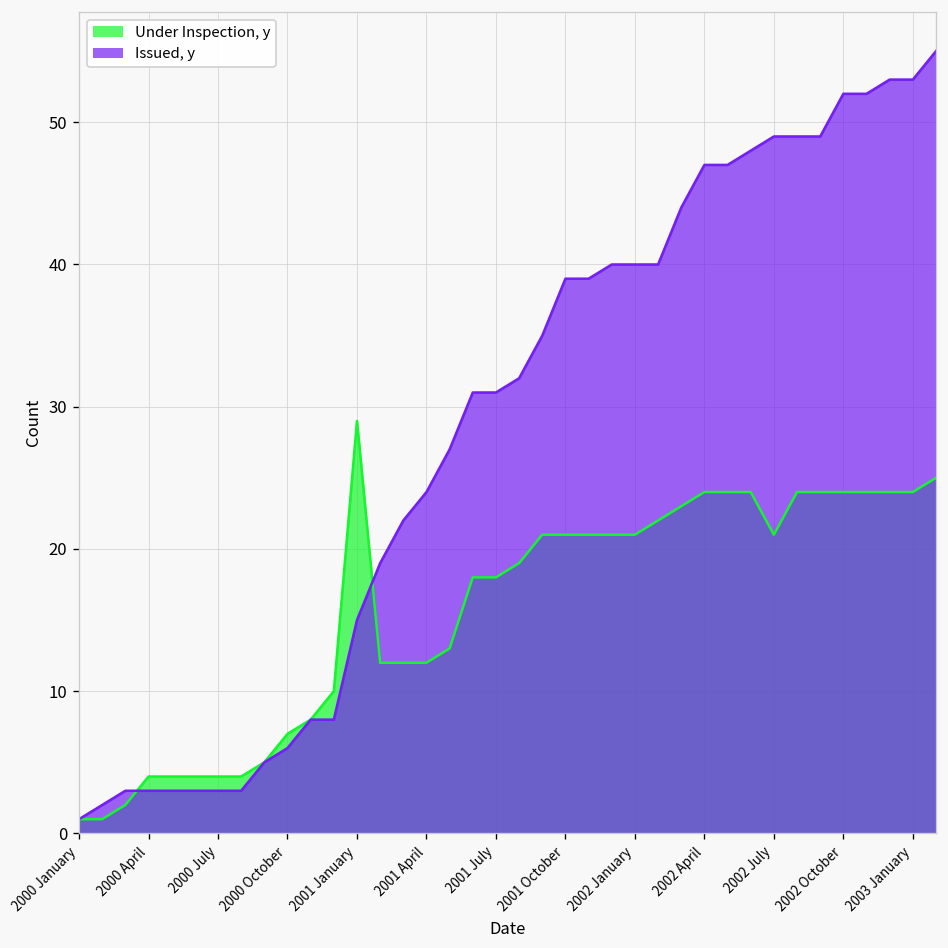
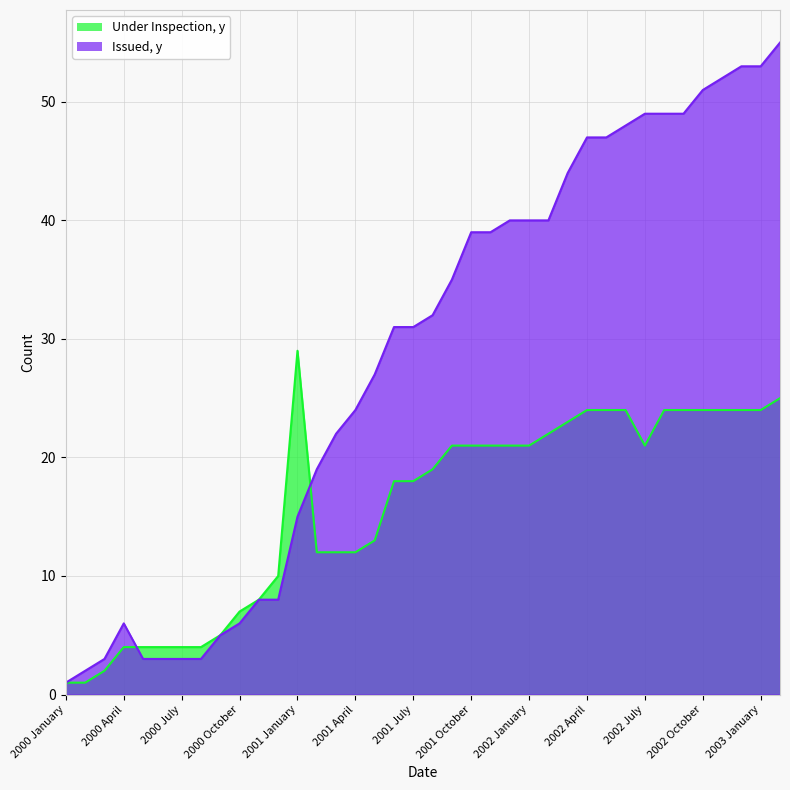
Issued, y, 2000 April: 3 -> 6
Issued, y, 2002 October: 52 -> 51
